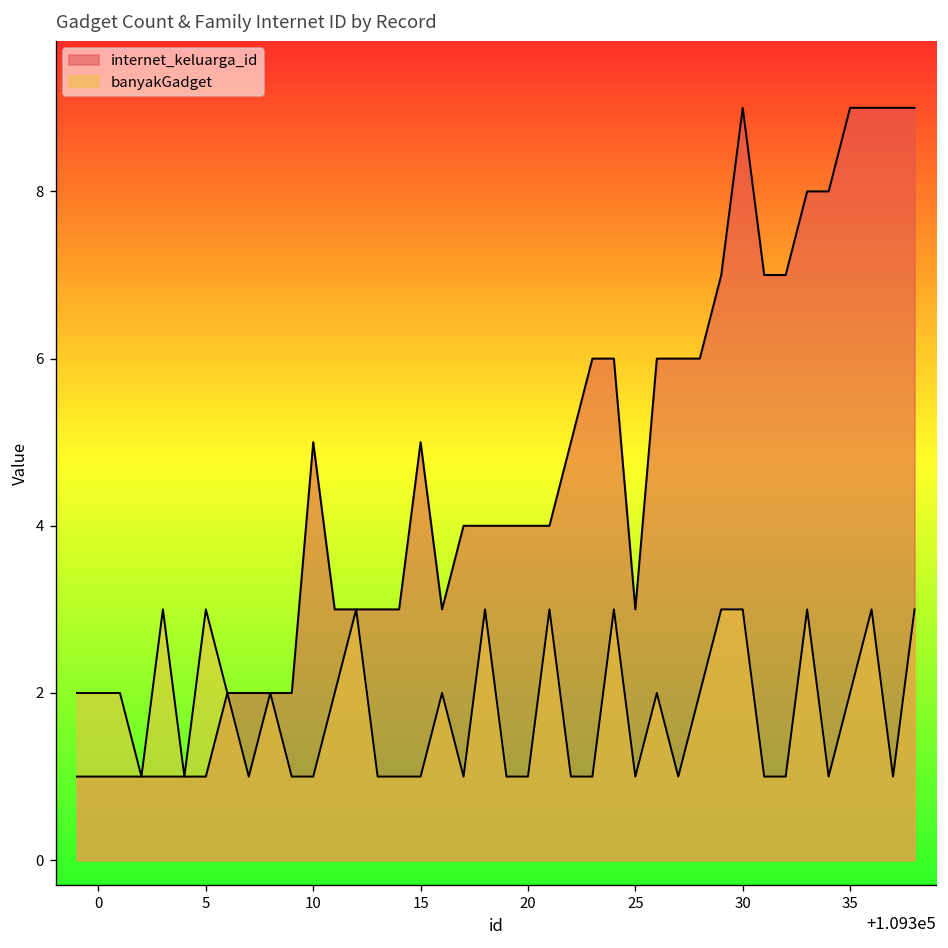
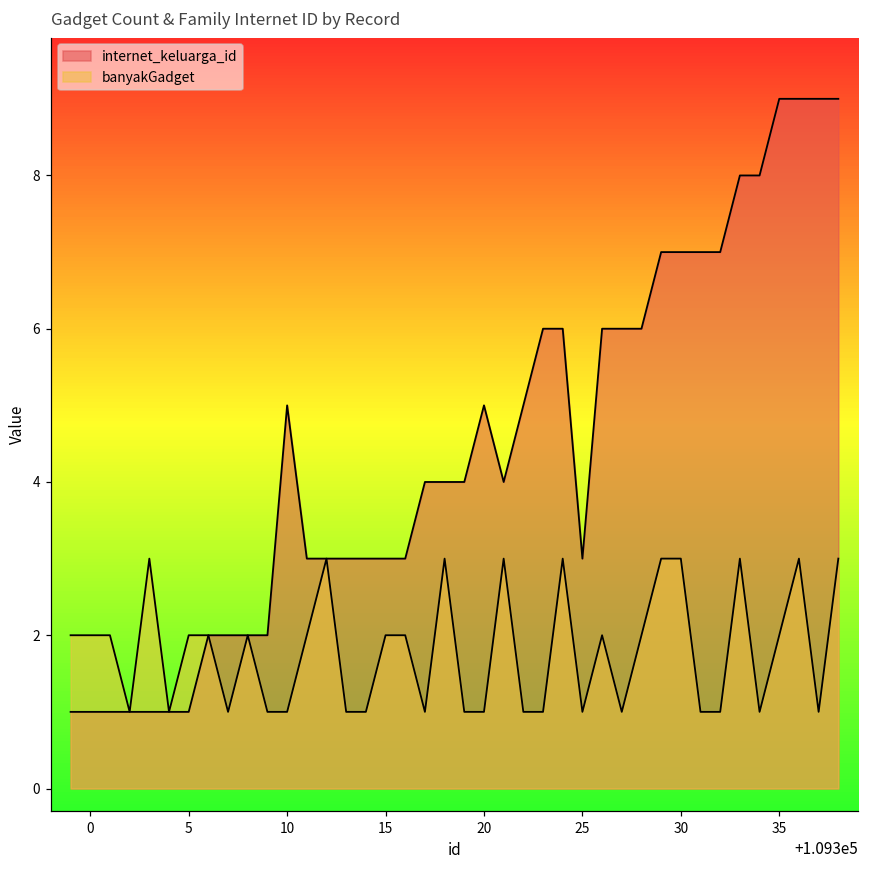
banyakGadget, 5: 3 -> 2
internet_keluarga_id, 15: 5 -> 3
banyakGadget, 15: 1 -> 2
internet_keluarga_id, 20: 4 -> 5
internet_keluarga_id, 30: 9 -> 7
